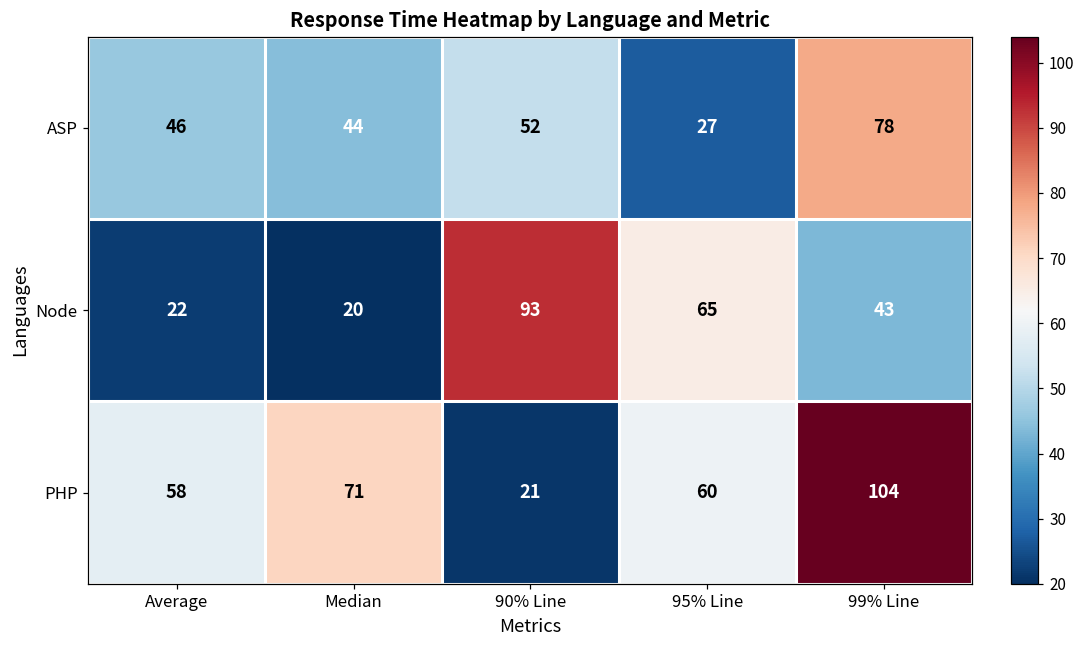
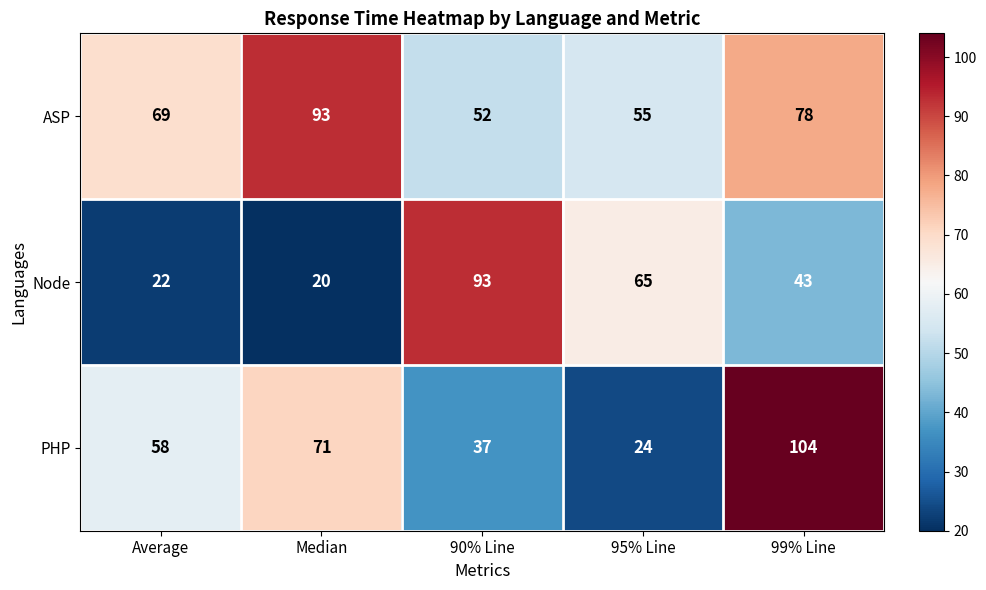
ASP, Average: 46 -> 69
ASP, Median: 44 -> 93
ASP, 95% Line: 27 -> 55
PHP, 90% Line: 21 -> 37
PHP, 95% Line: 60 -> 24
